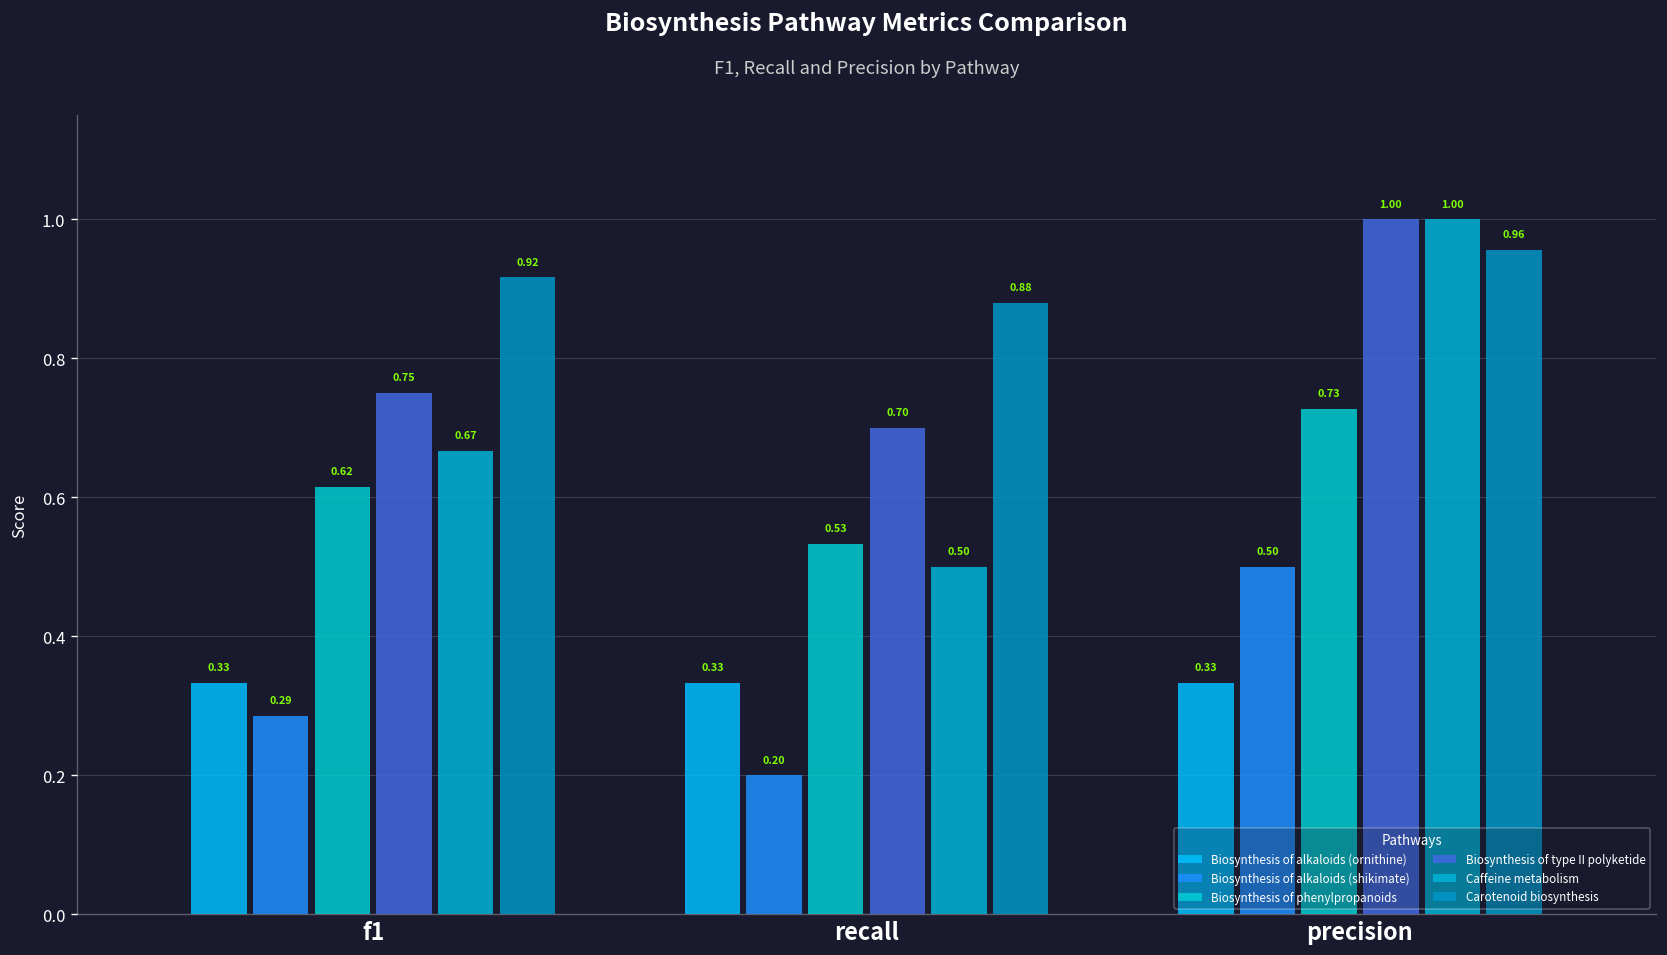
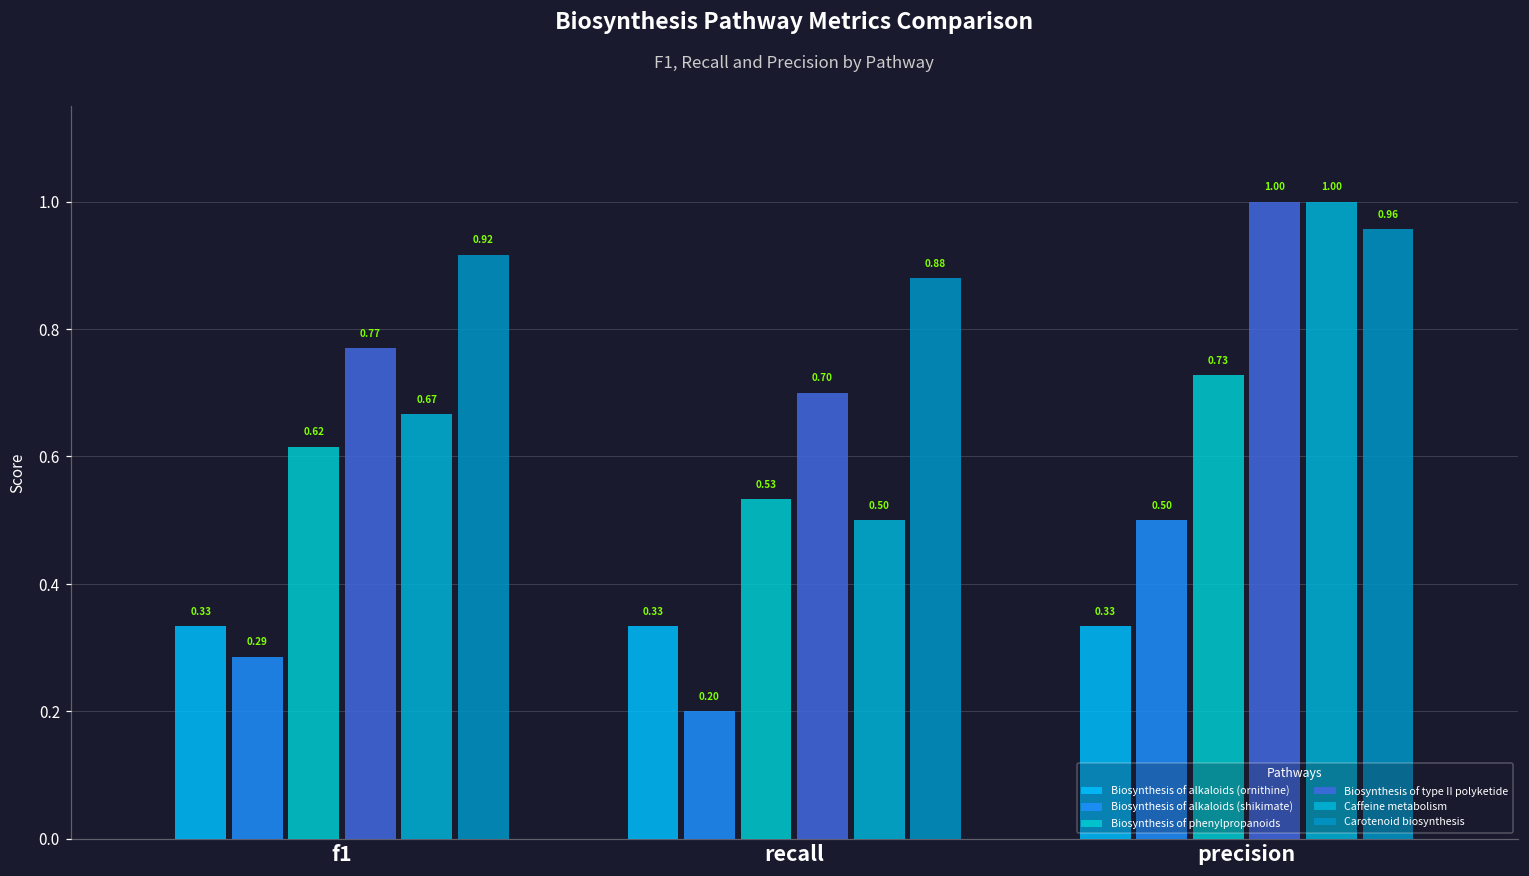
Biosynthesis of type II polyketide, f1: 0.75 -> 0.77
